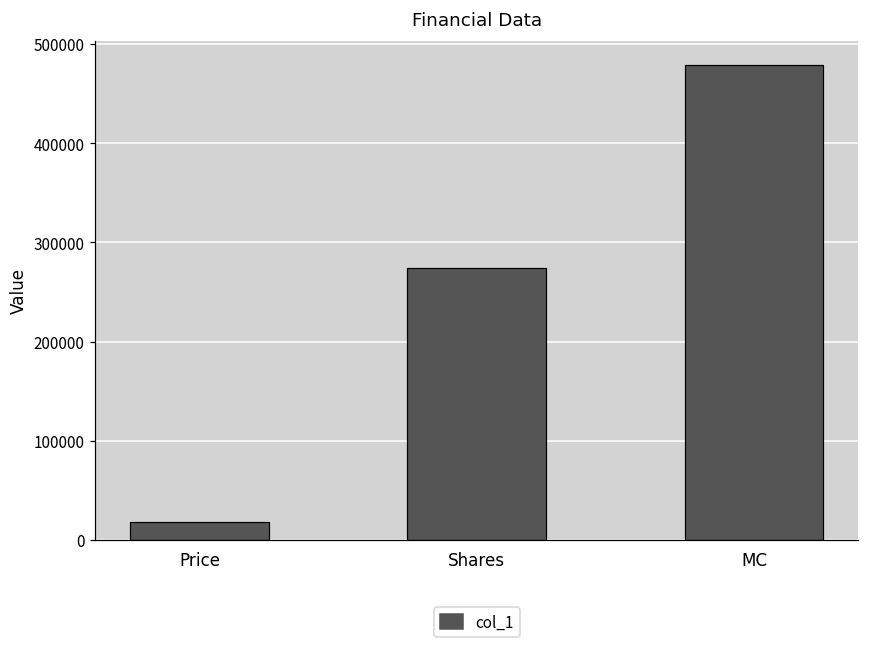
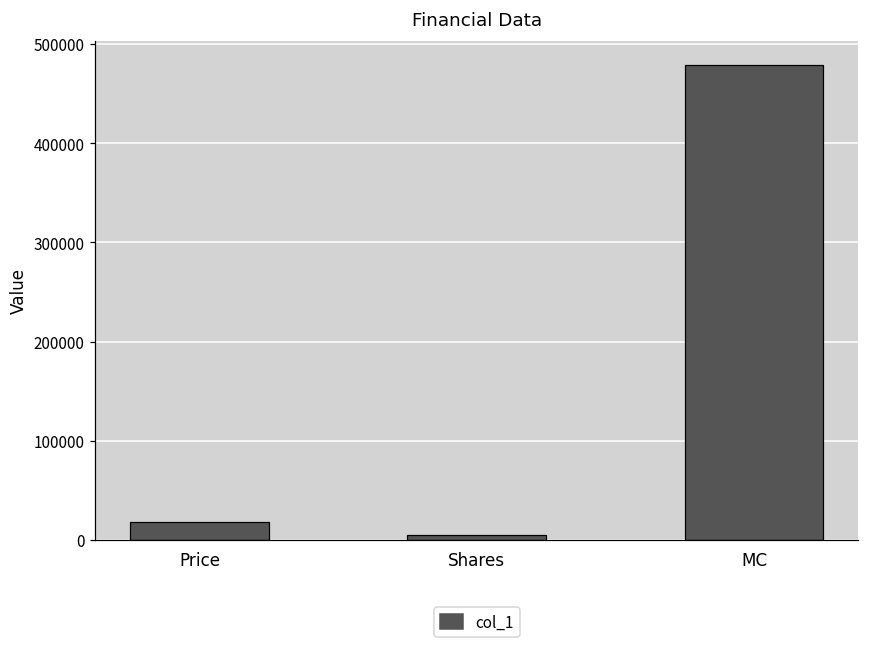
Shares: 270000 -> 10000
